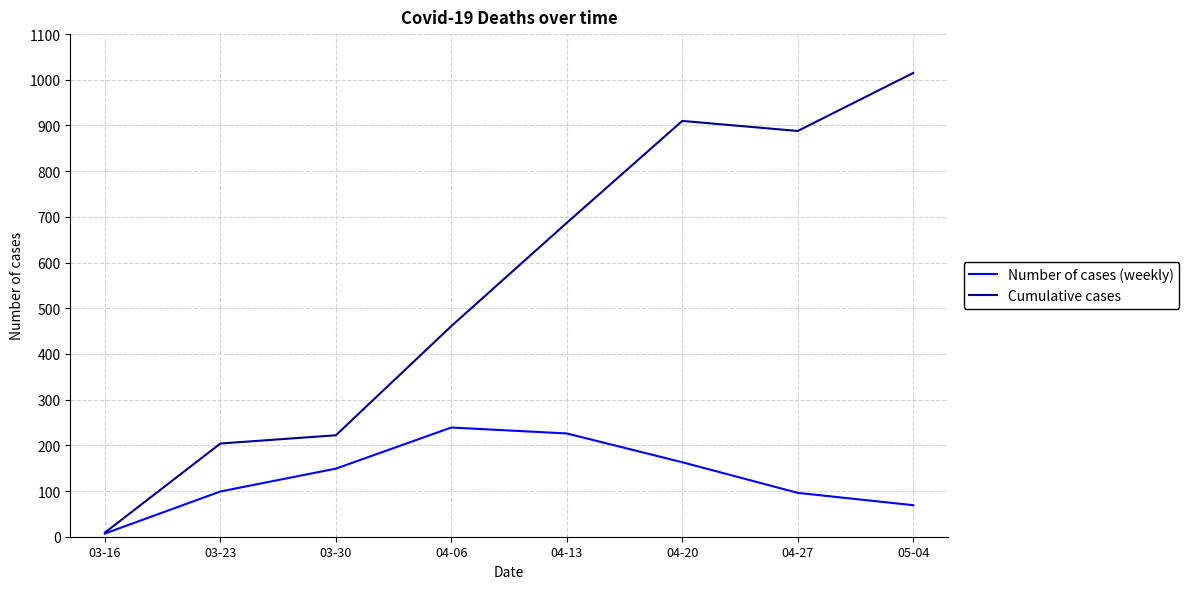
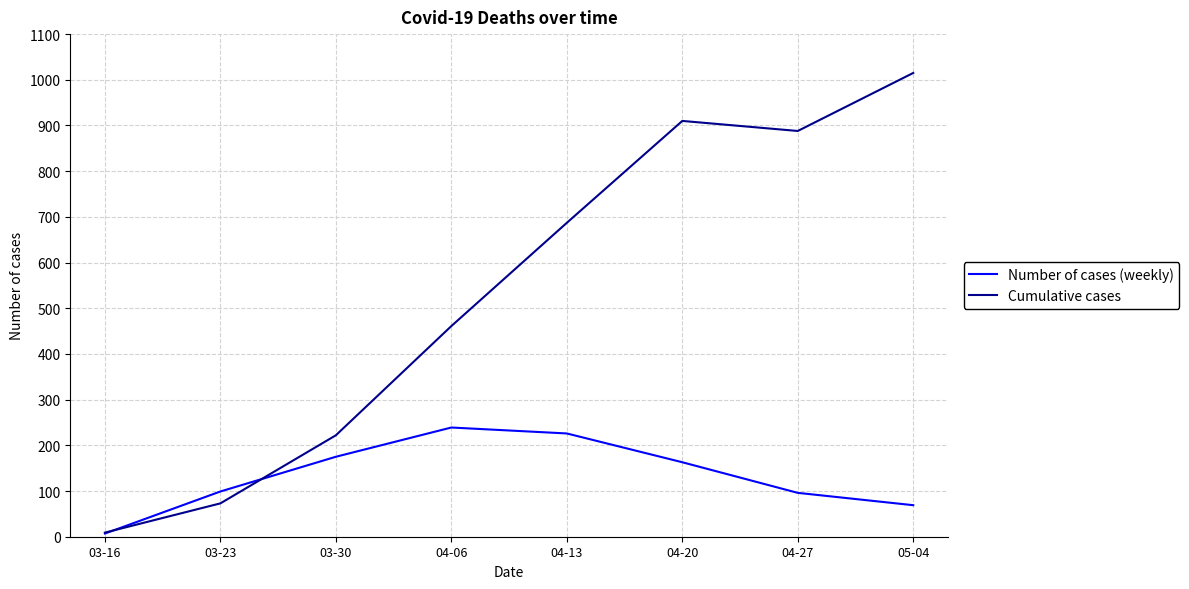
Cumulative cases, 03-23: 200 -> 70
Number of cases (weekly), 03-30: 150 -> 180
